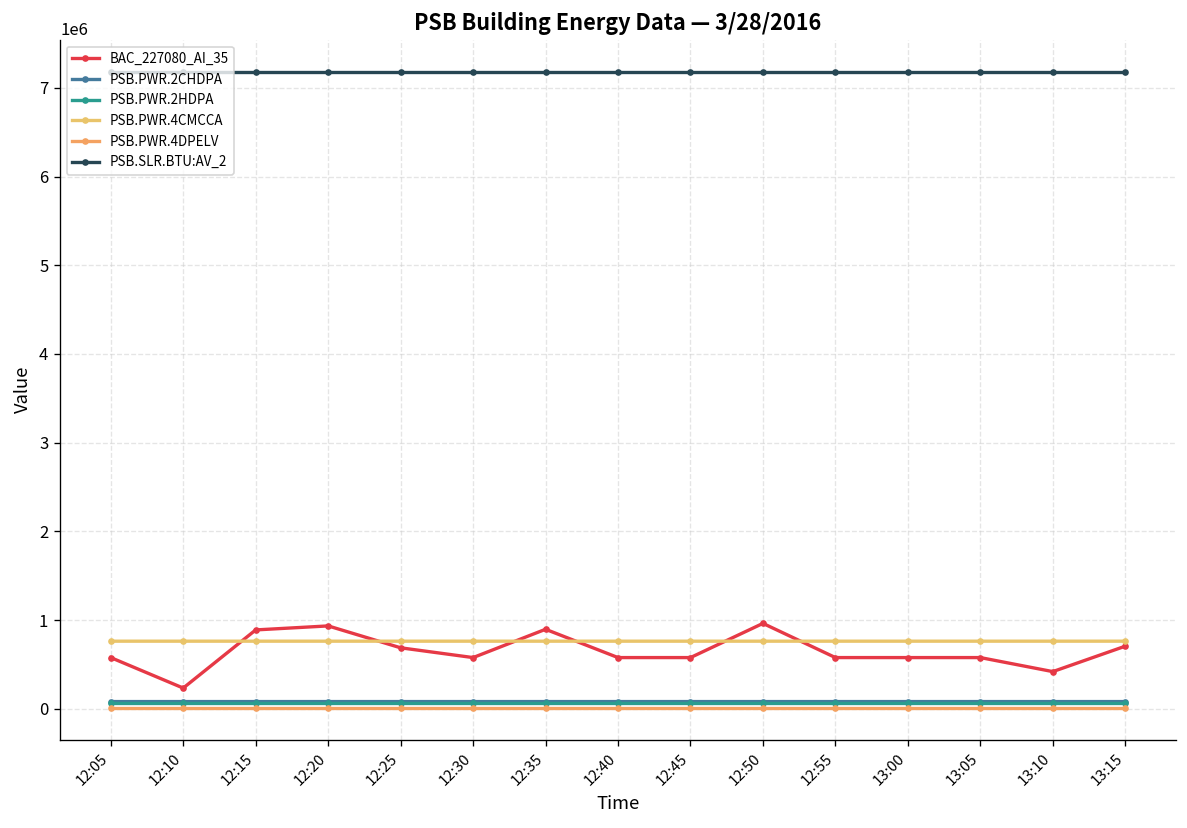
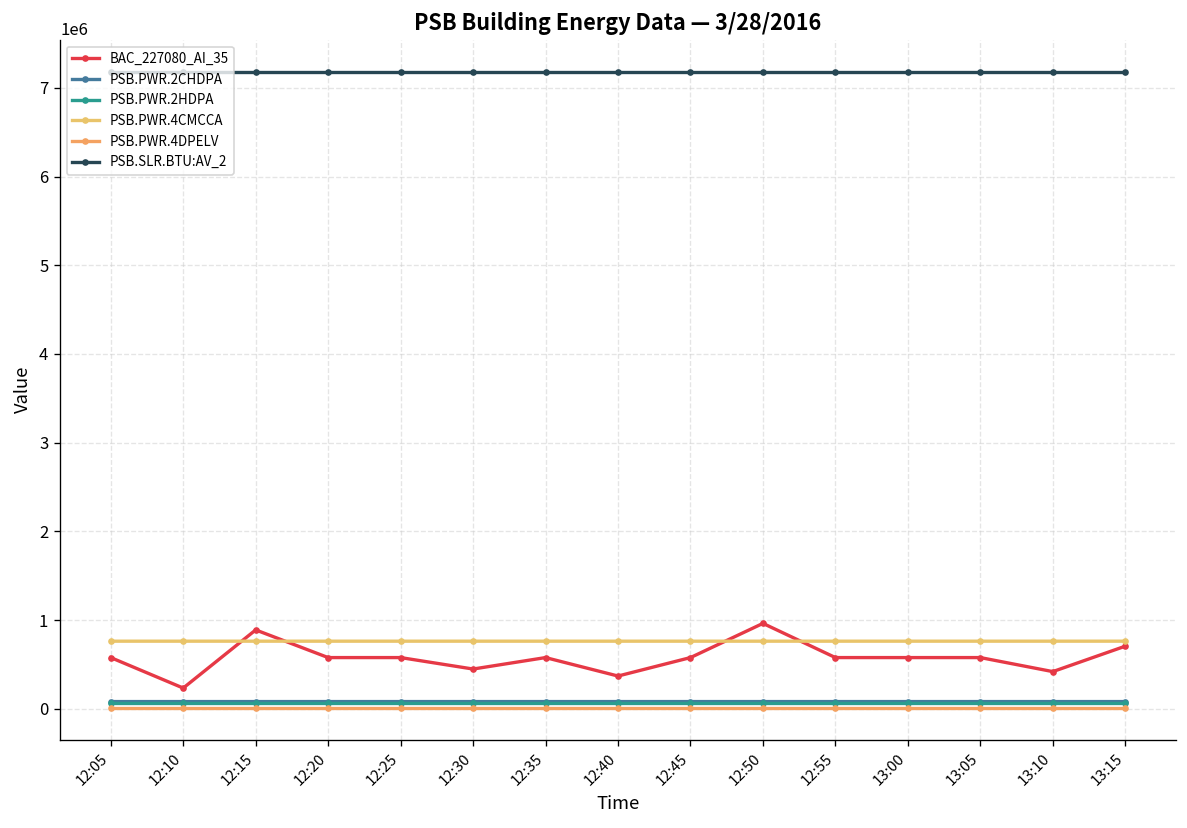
BAC_227080_AI_35, 12:20: 900000 -> 600000
BAC_227080_AI_35, 12:25: 700000 -> 600000
BAC_227080_AI_35, 12:30: 600000 -> 400000
BAC_227080_AI_35, 12:35: 900000 -> 600000
BAC_227080_AI_35, 12:40: 600000 -> 400000
